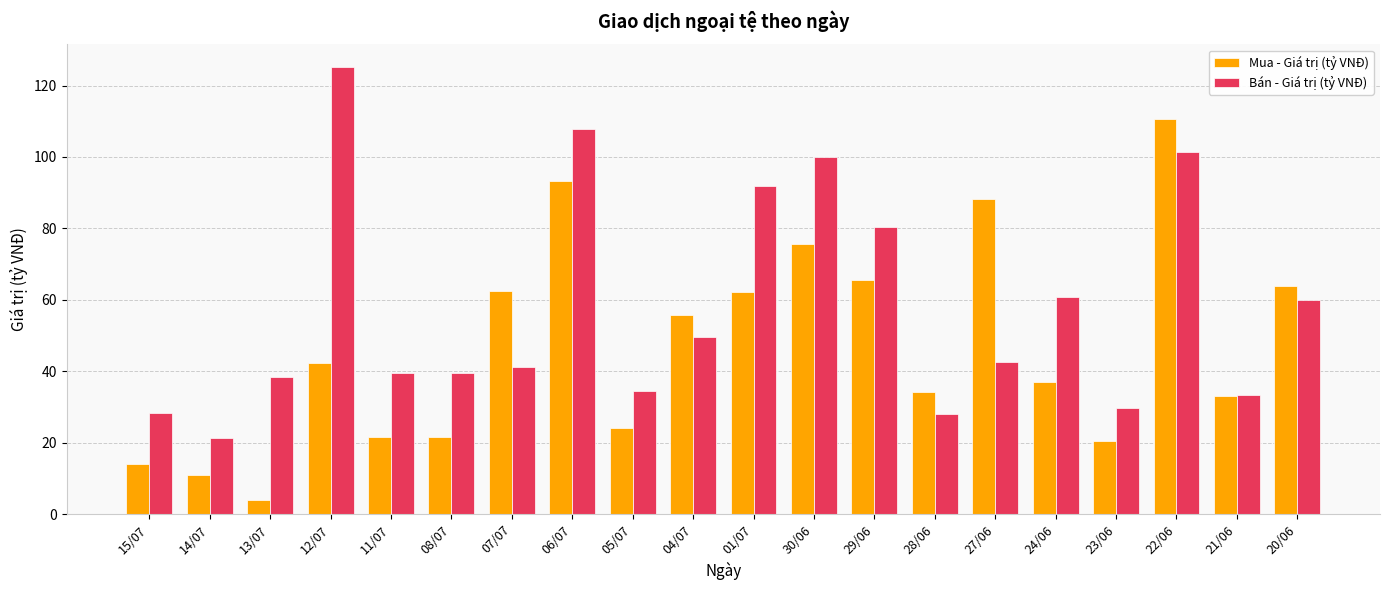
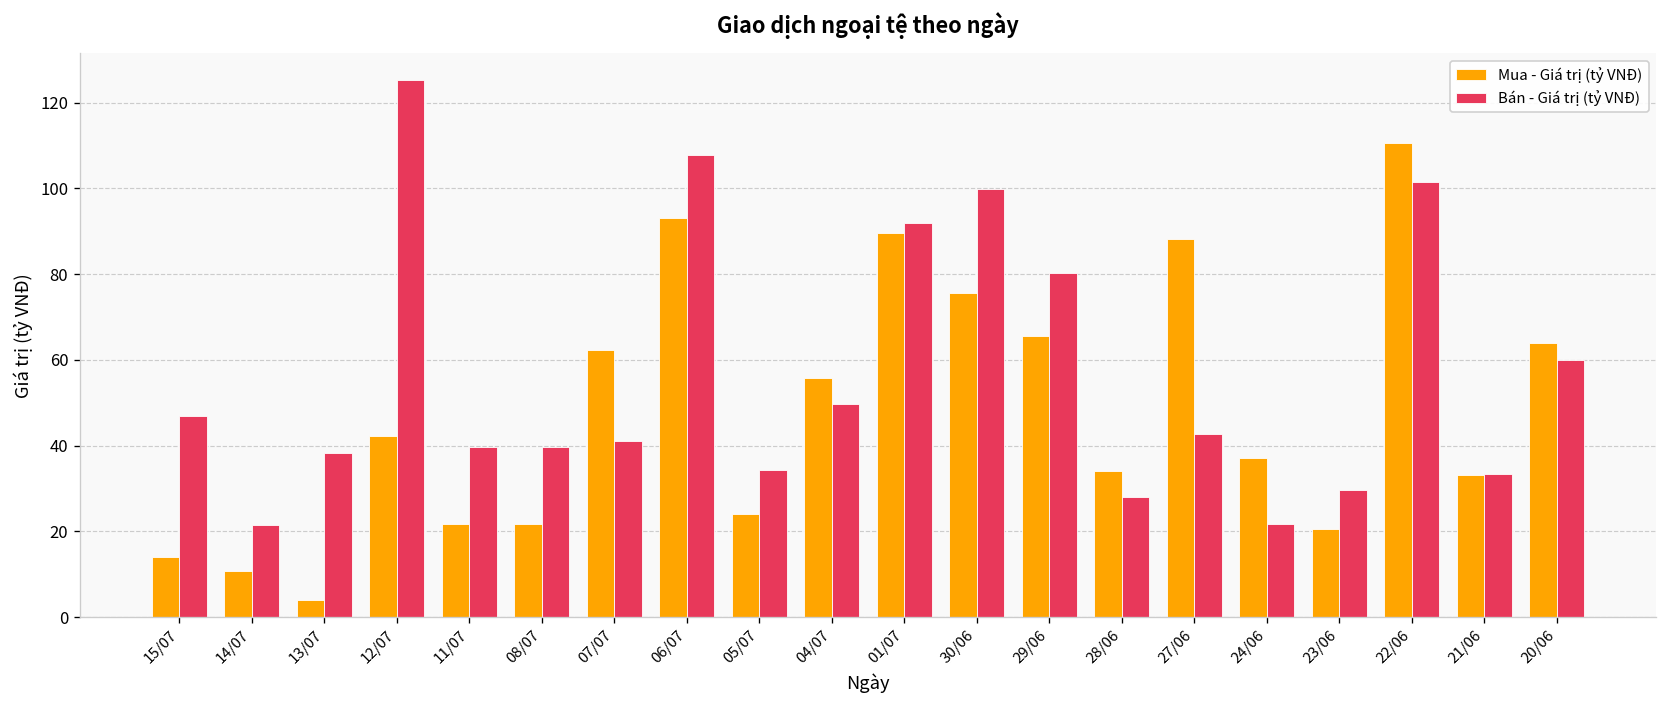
Bán - Giá trị (tỷ VNĐ), 15/07: 28 -> 47
Mua - Giá trị (tỷ VNĐ), 01/07: 62 -> 90
Bán - Giá trị (tỷ VNĐ), 24/06: 61 -> 22
